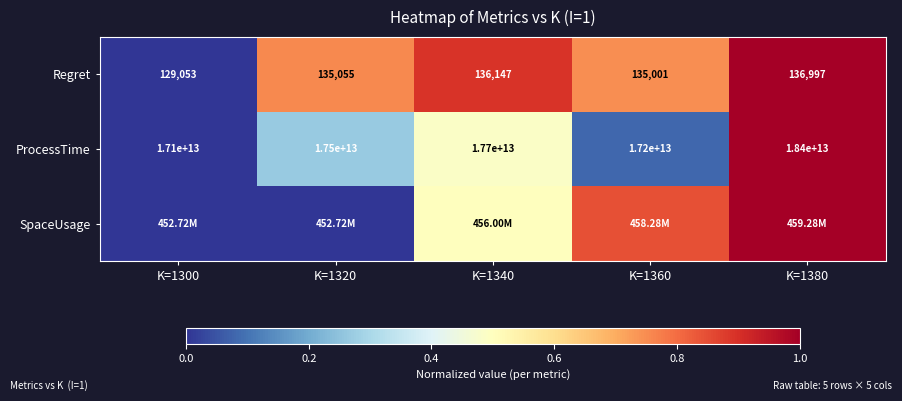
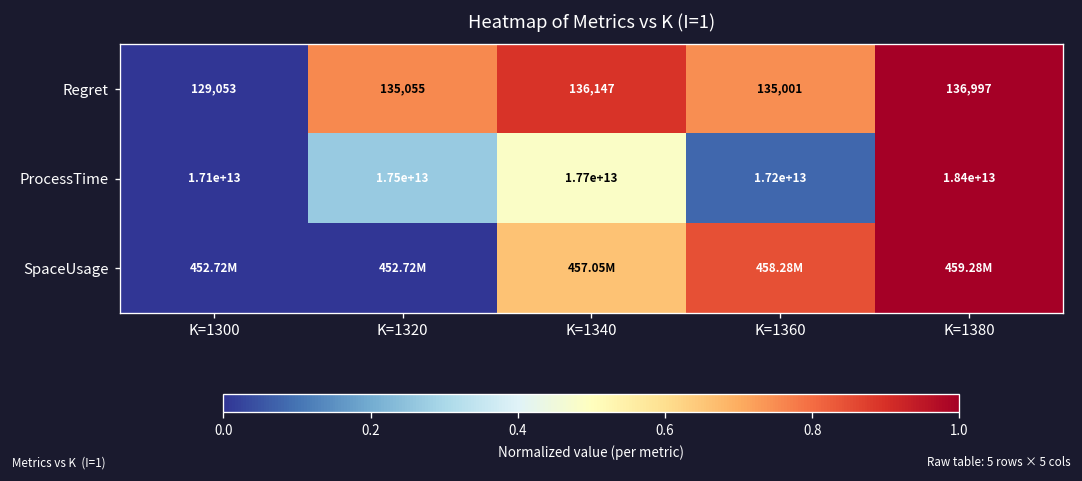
SpaceUsage, K=1340: 456.00M -> 457.05M
